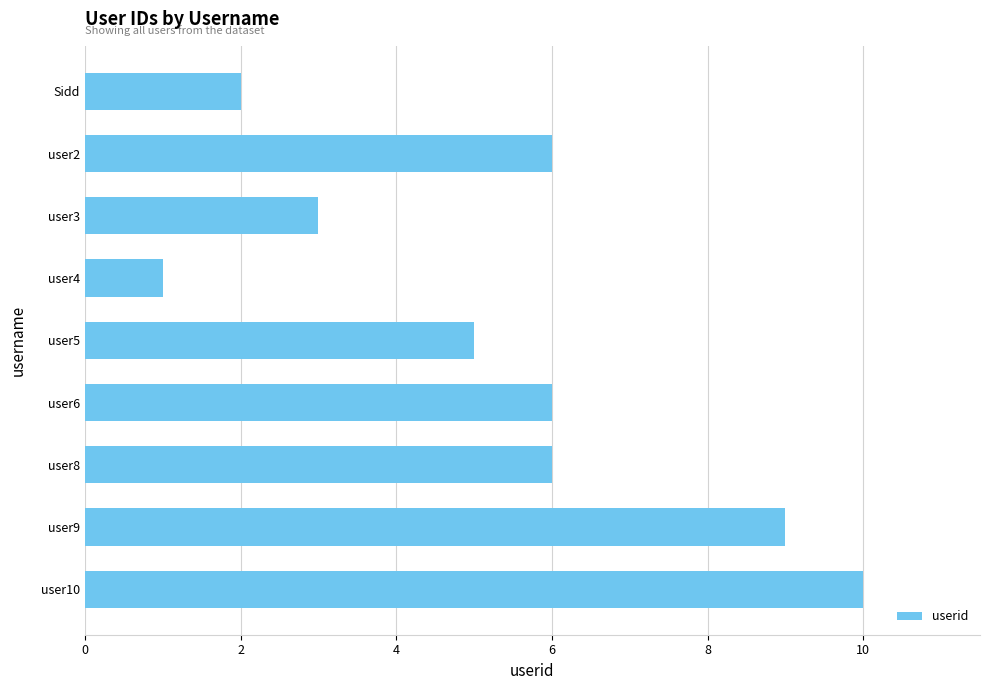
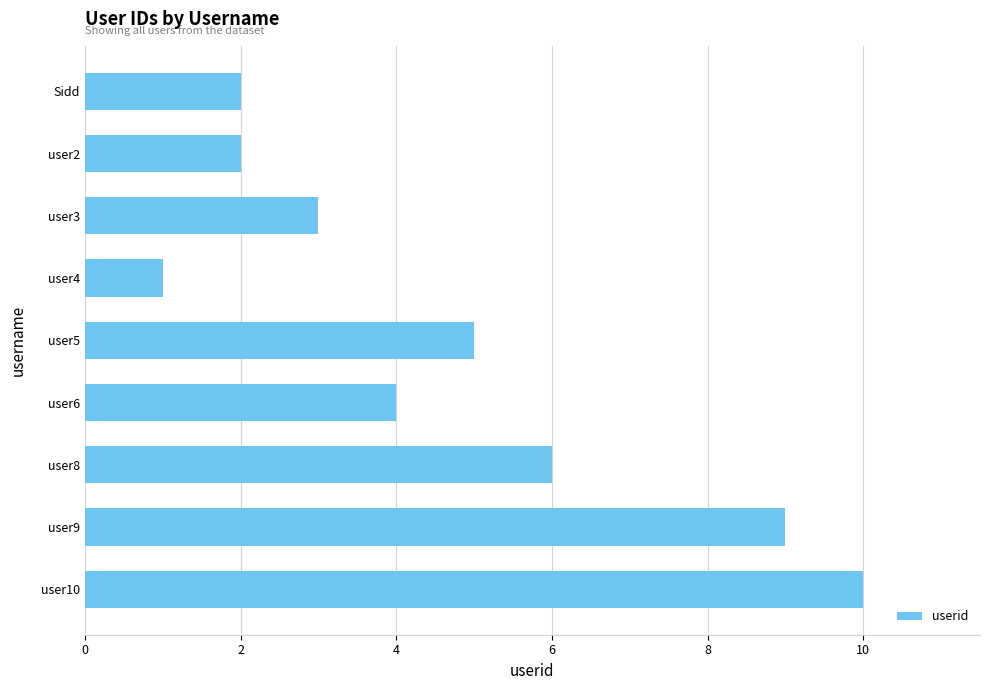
user2: 6 -> 2
user6: 6 -> 4
